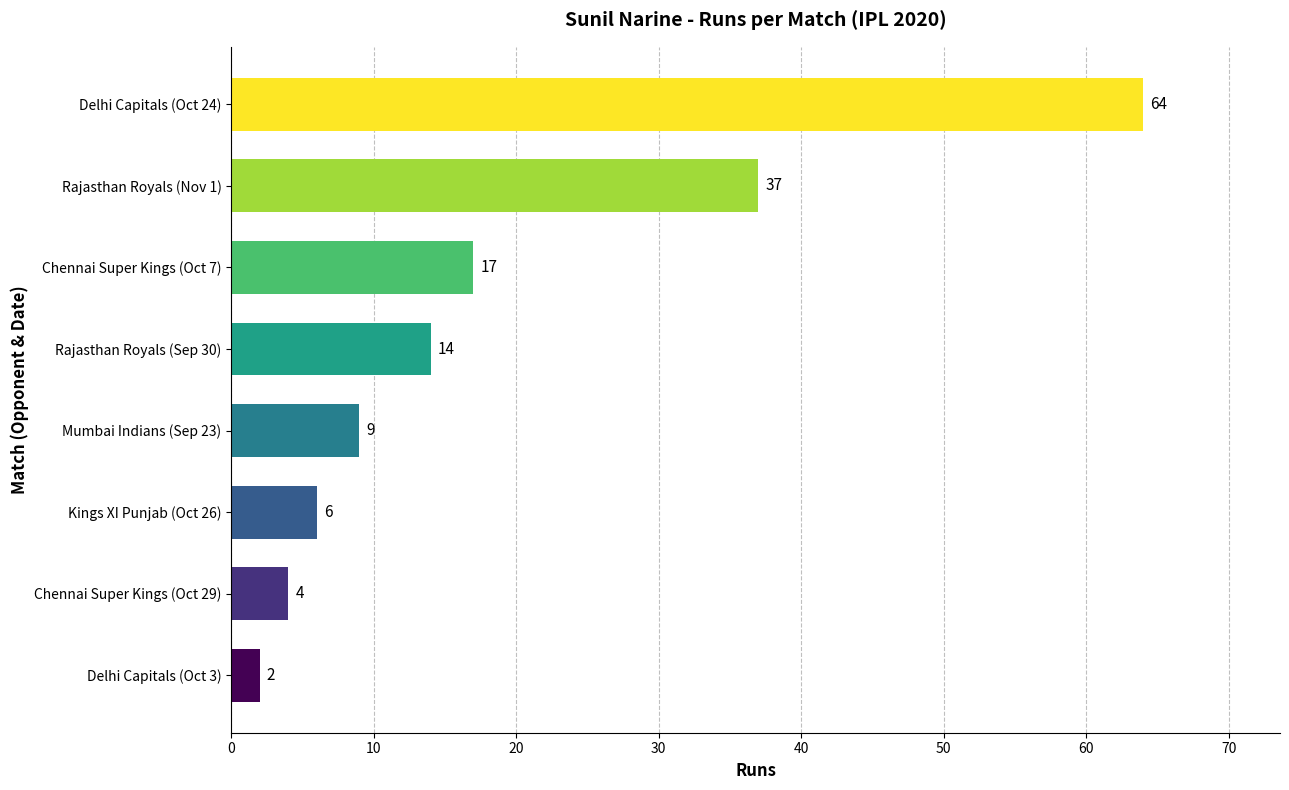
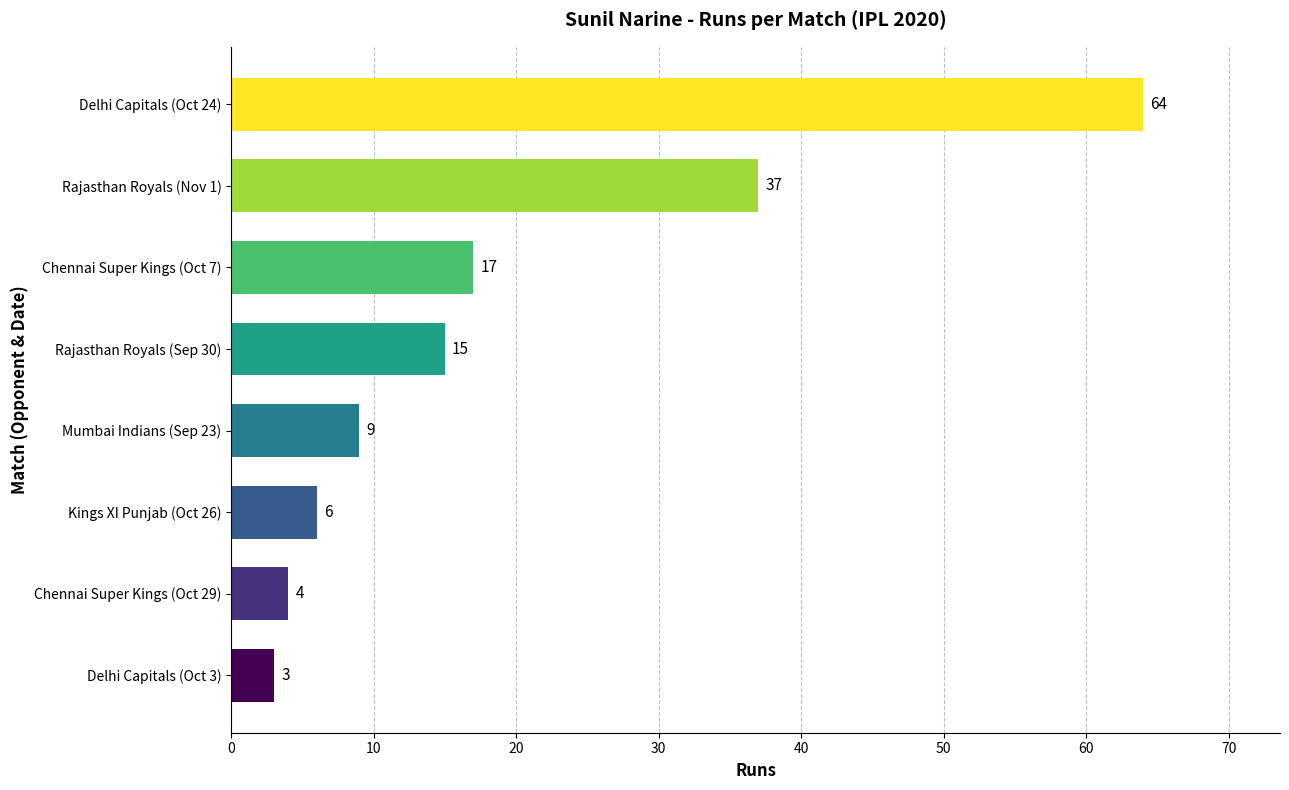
Rajasthan Royals (Sep 30): 14 -> 15
Delhi Capitals (Oct 3): 2 -> 3
